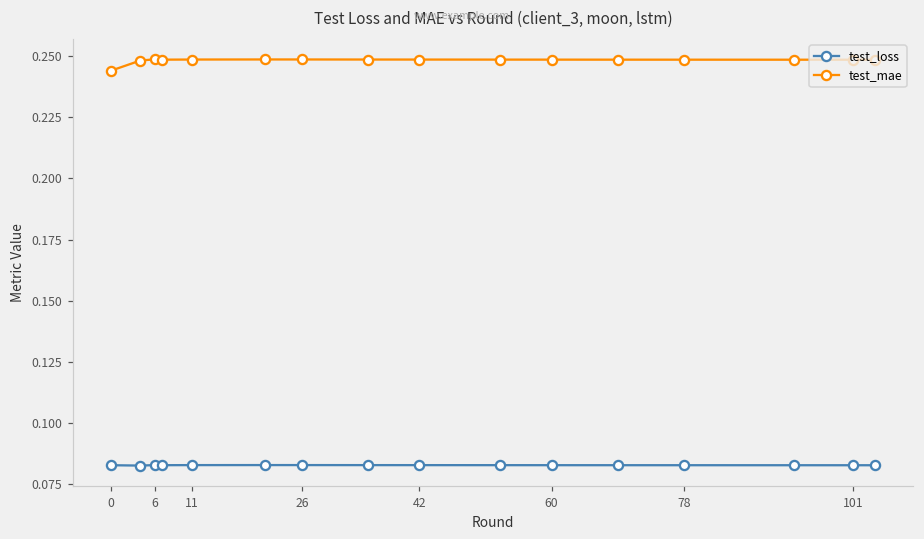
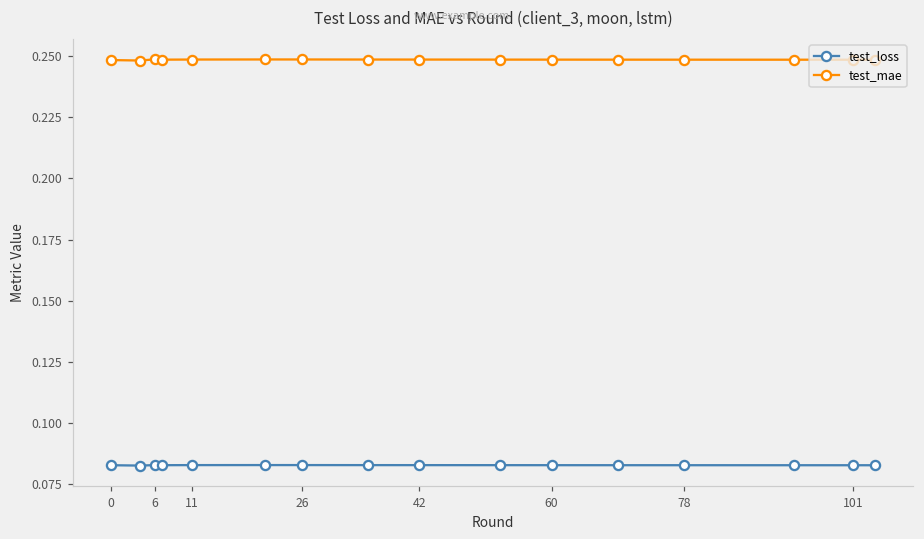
test_mae, 0: 0.244 -> 0.248
